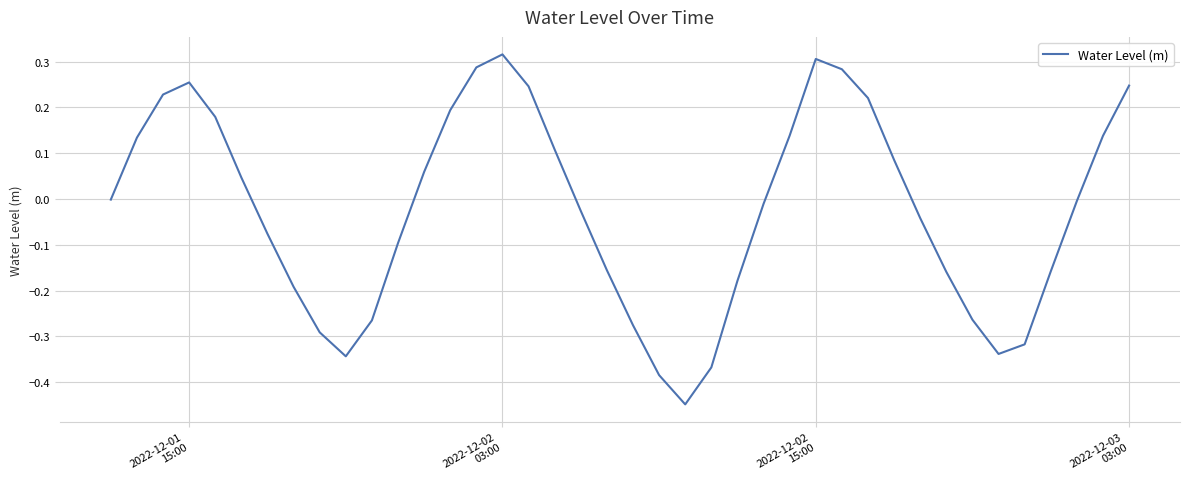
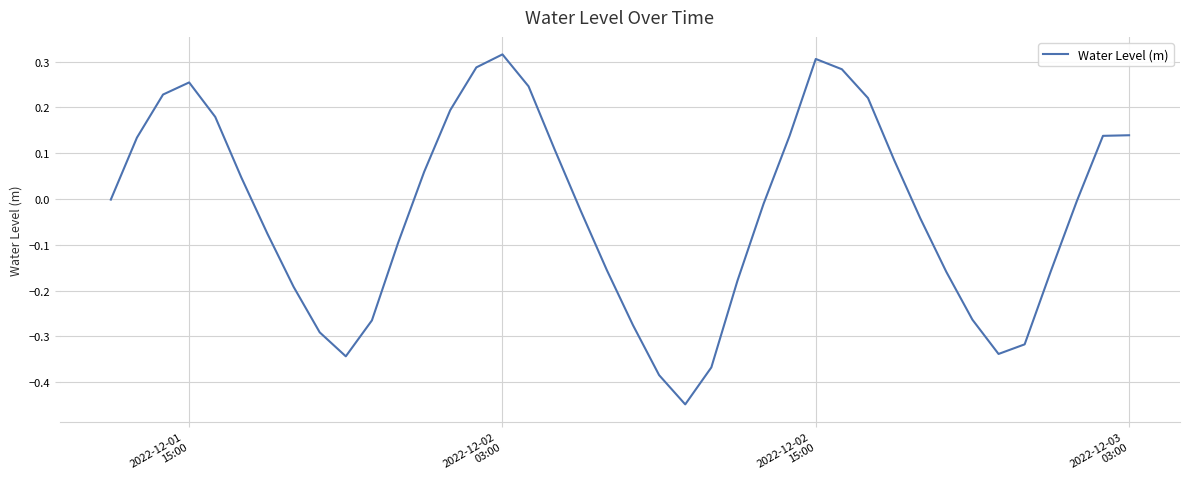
2022-12-03 03:00: 0.25 -> 0.14
